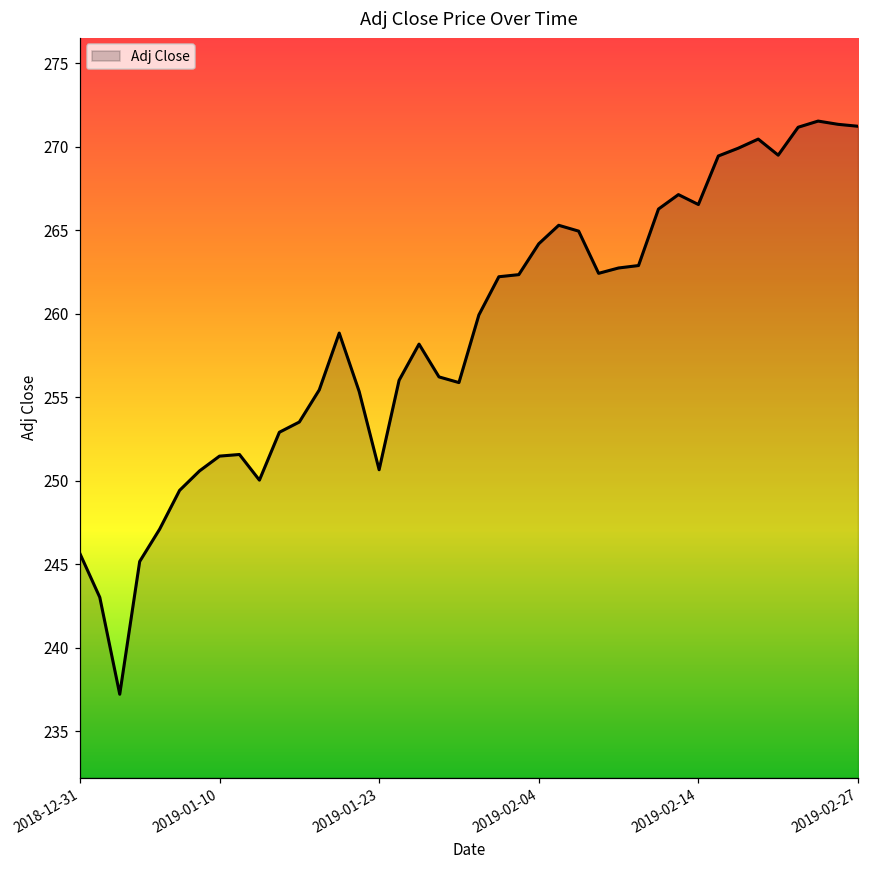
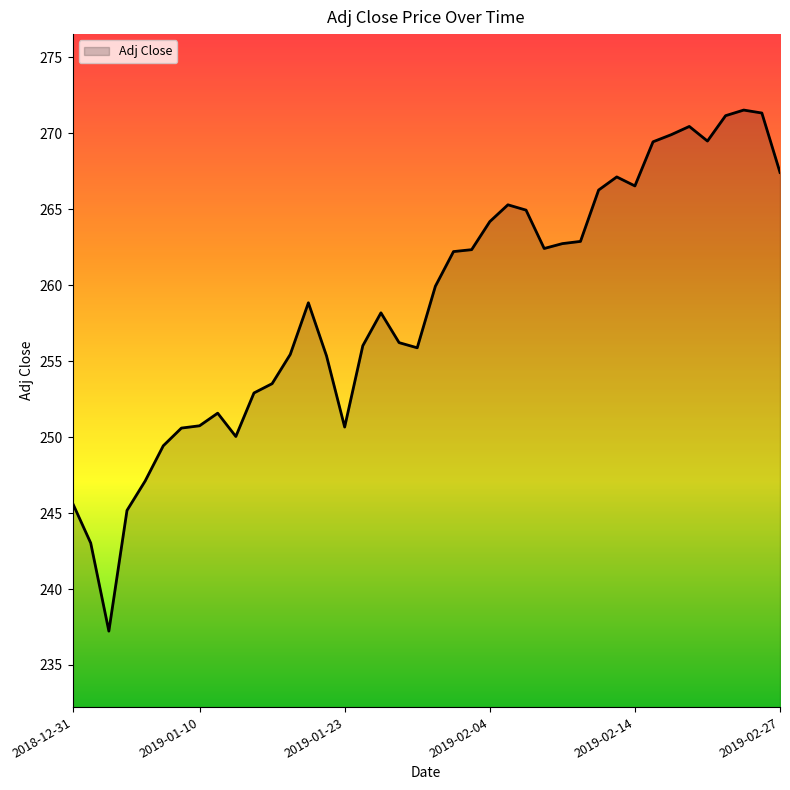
2019-01-10: 251.5 -> 250.7
2019-02-27: 271.2 -> 267.4
